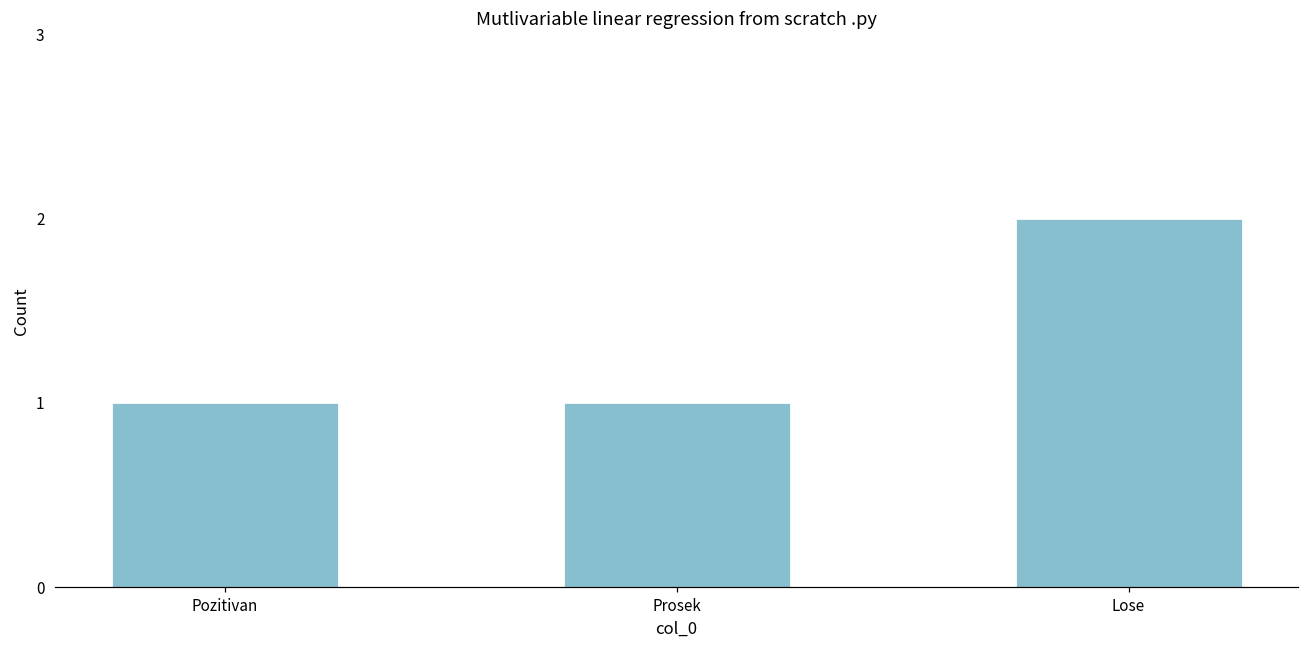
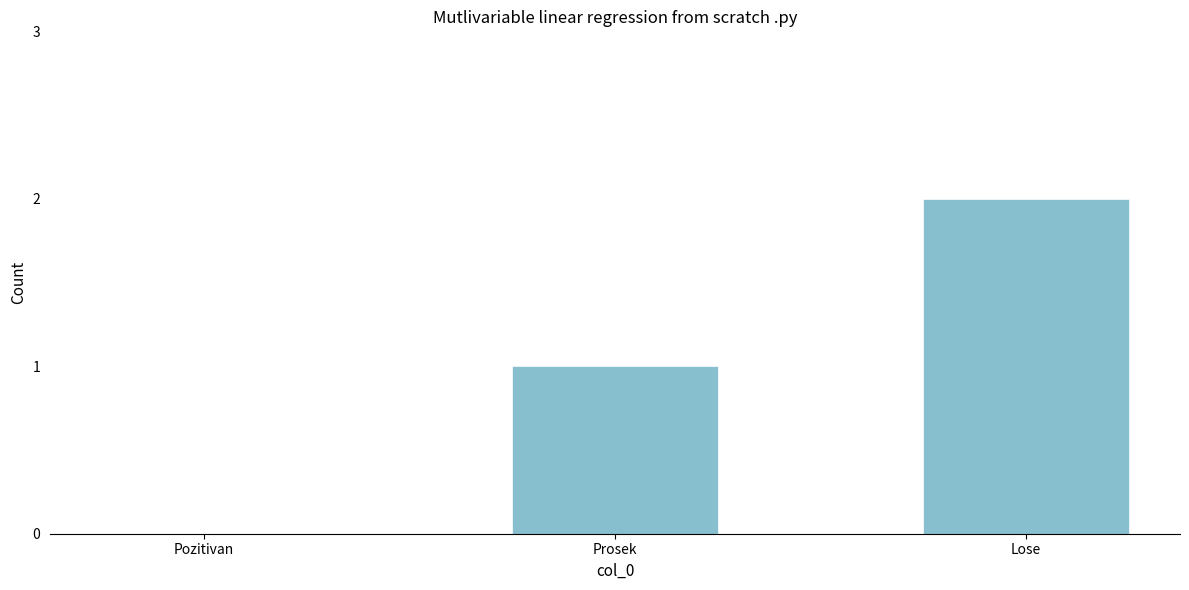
Pozitivan: 1 -> 0
